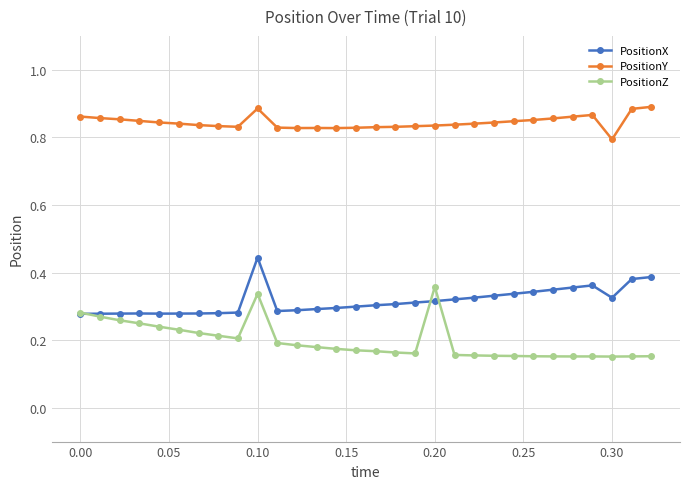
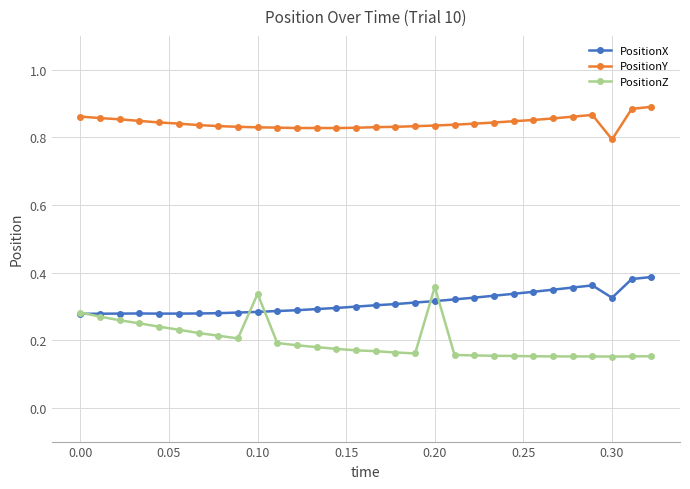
PositionX, 0.10: 0.44 -> 0.28
PositionY, 0.10: 0.89 -> 0.83
